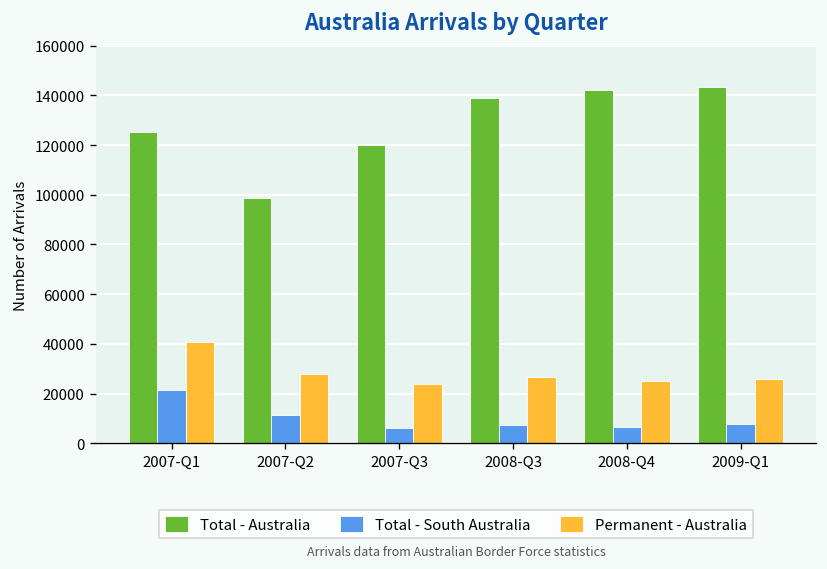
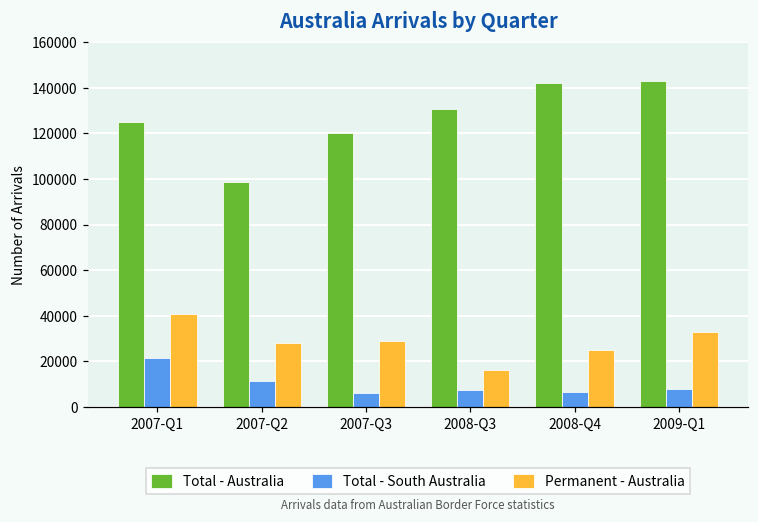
Permanent - Australia, 2007-Q3: 24000 -> 29000
Total - Australia, 2008-Q3: 139000 -> 131000
Permanent - Australia, 2008-Q3: 27000 -> 16000
Permanent - Australia, 2009-Q1: 26000 -> 33000
